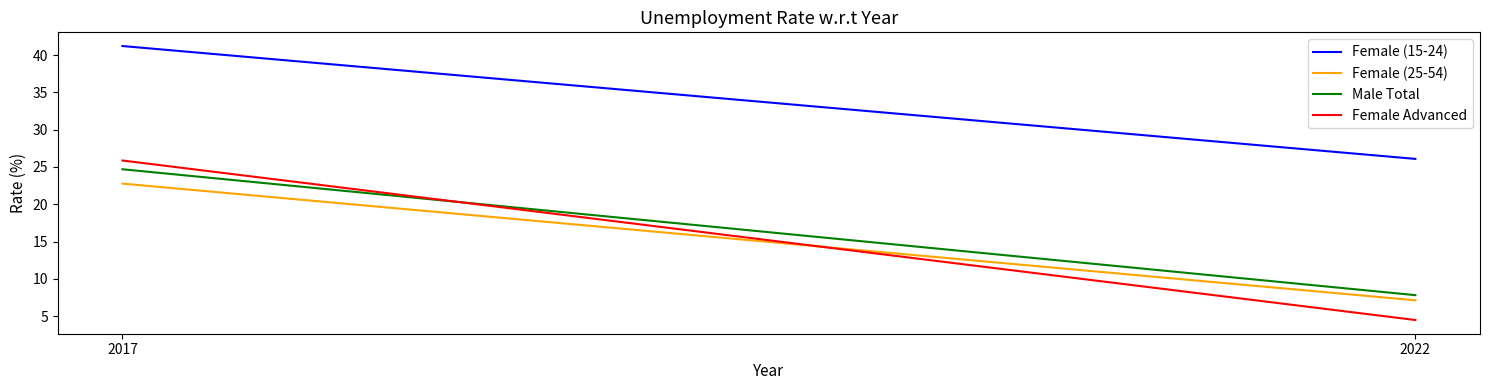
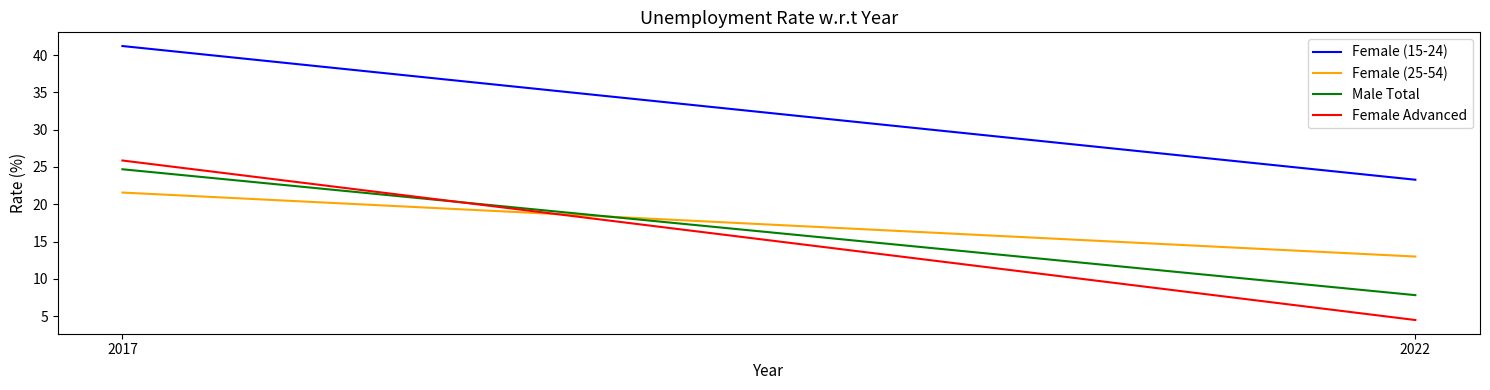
Female (25-54), 2017: 23 -> 22
Female (15-24), 2022: 26 -> 23
Female (25-54), 2022: 7 -> 13
